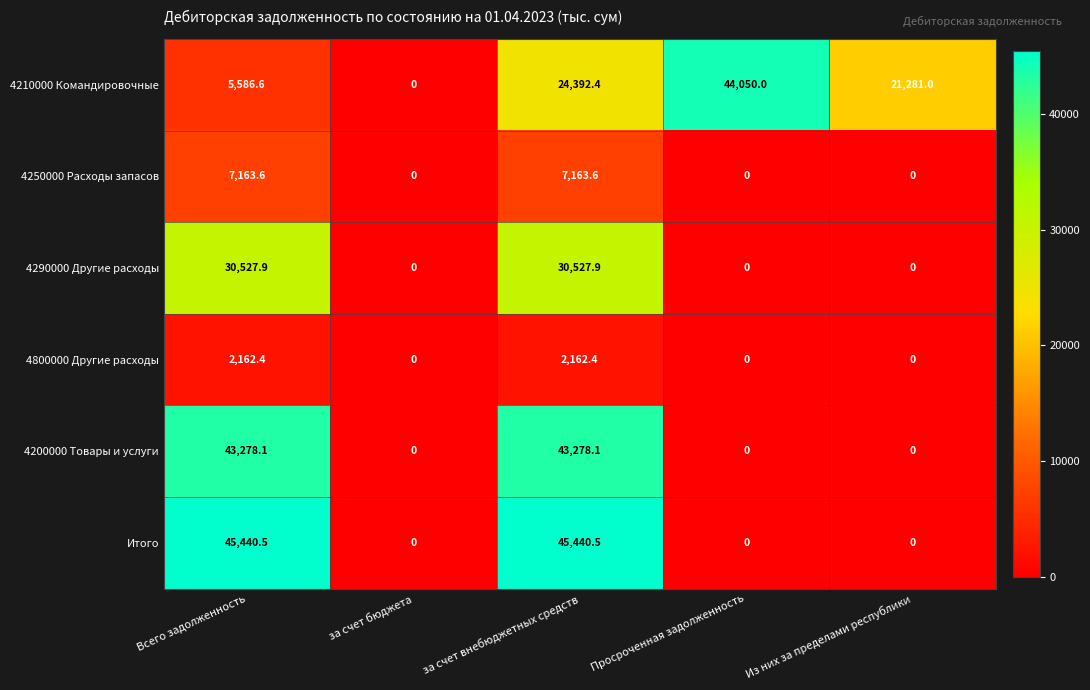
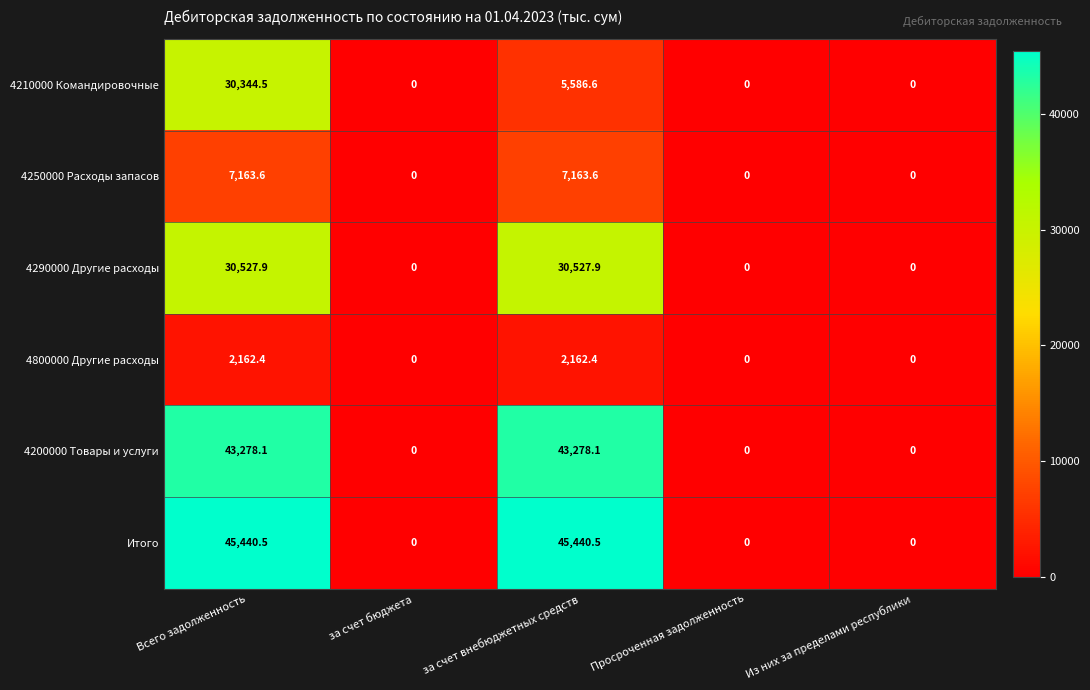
4210000 Командировочные, Всего задолженность: 5,586.6 -> 30,344.5
4210000 Командировочные, за счет внебюджетных средств: 24,392.4 -> 5,586.6
4210000 Командировочные, Просроченная задолженность: 44,050.0 -> 0
4210000 Командировочные, Из них за пределами республики: 21,281.0 -> 0
